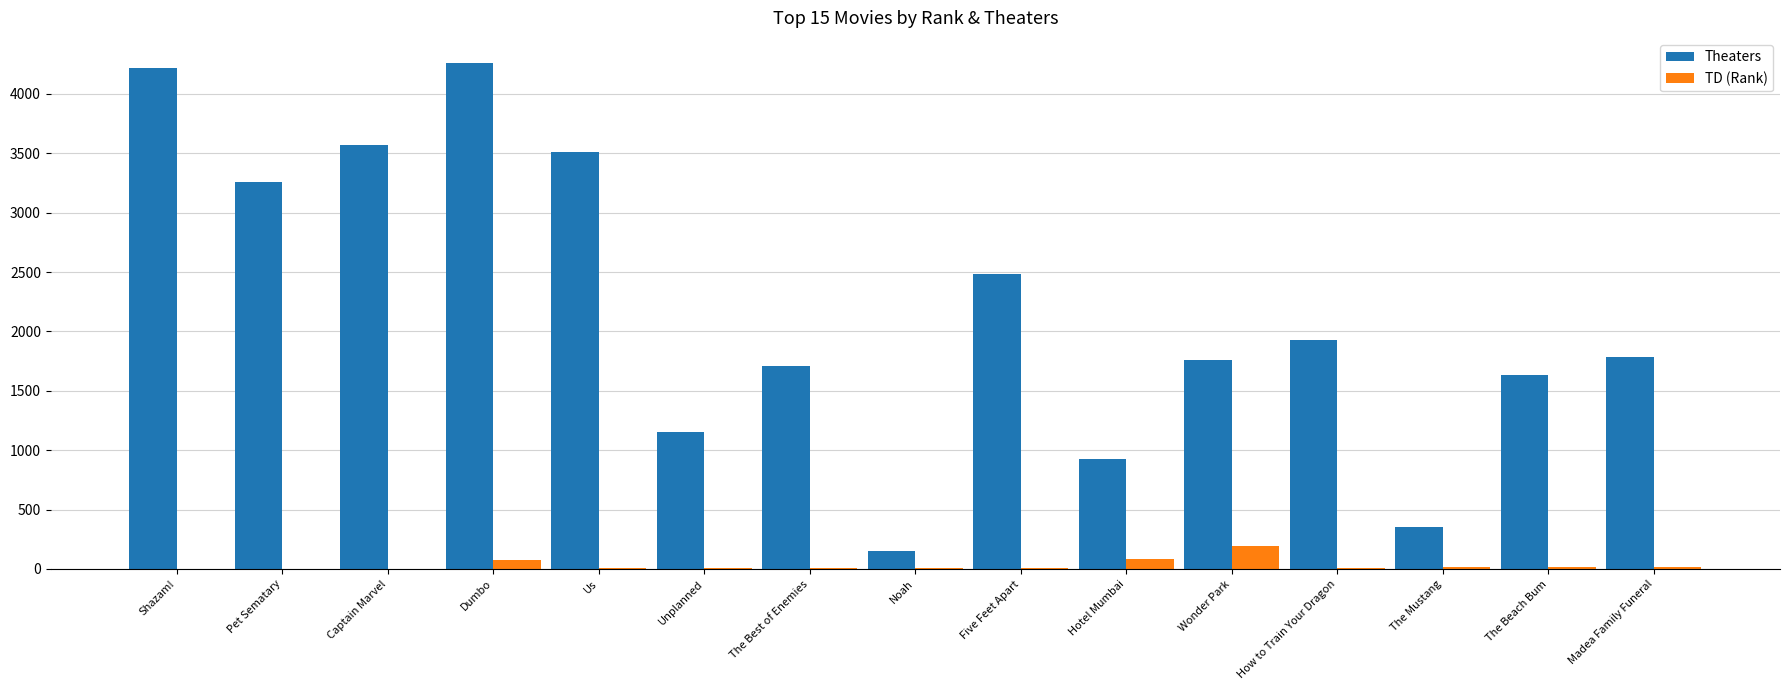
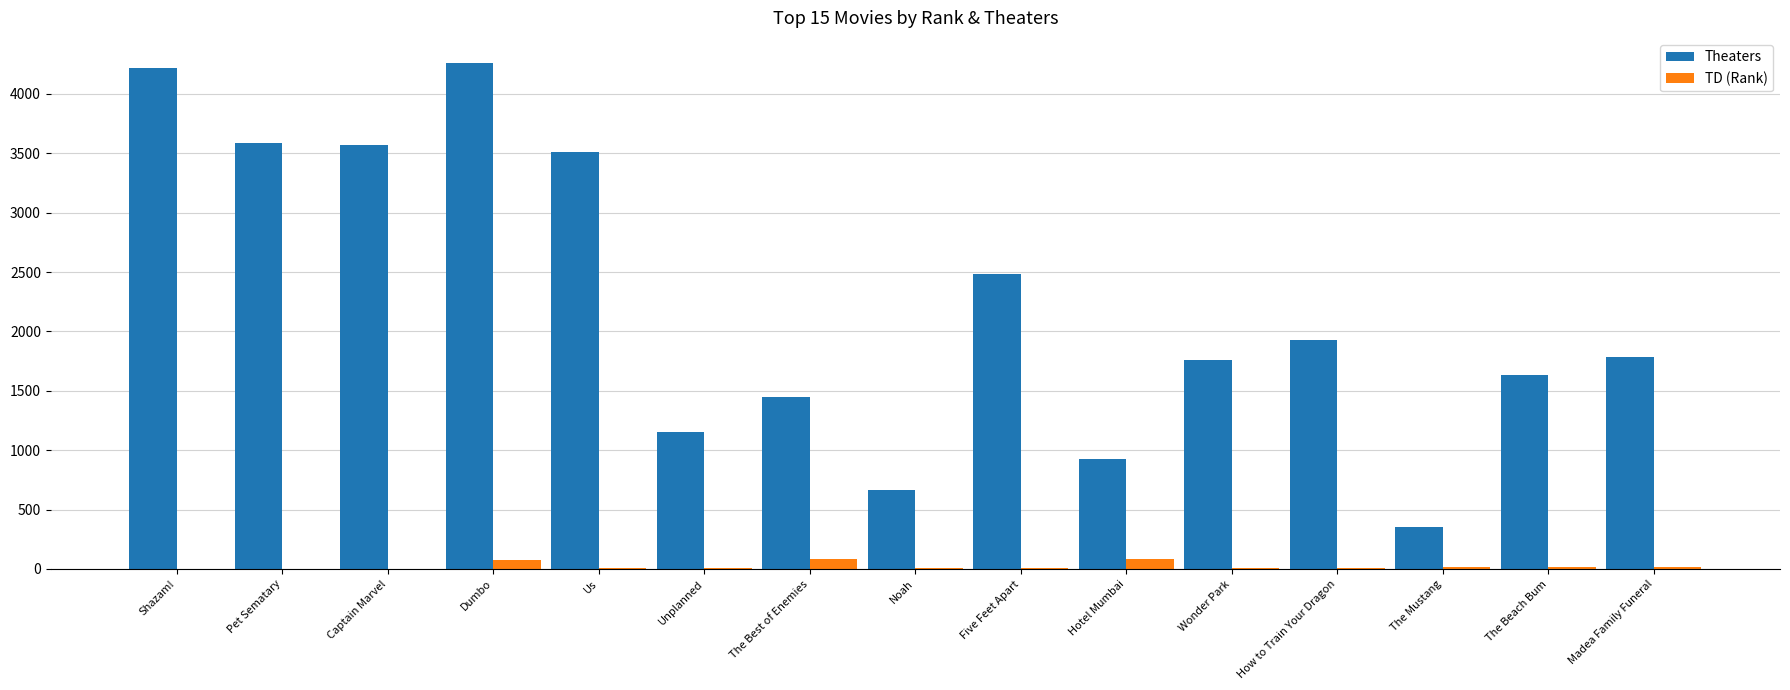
Theaters, Pet Sematary: 3260 -> 3590
Theaters, The Best of Enemies: 1710 -> 1450
TD (Rank), The Best of Enemies: 10 -> 90
Theaters, Noah: 150 -> 670
TD (Rank), Wonder Park: 200 -> 10
